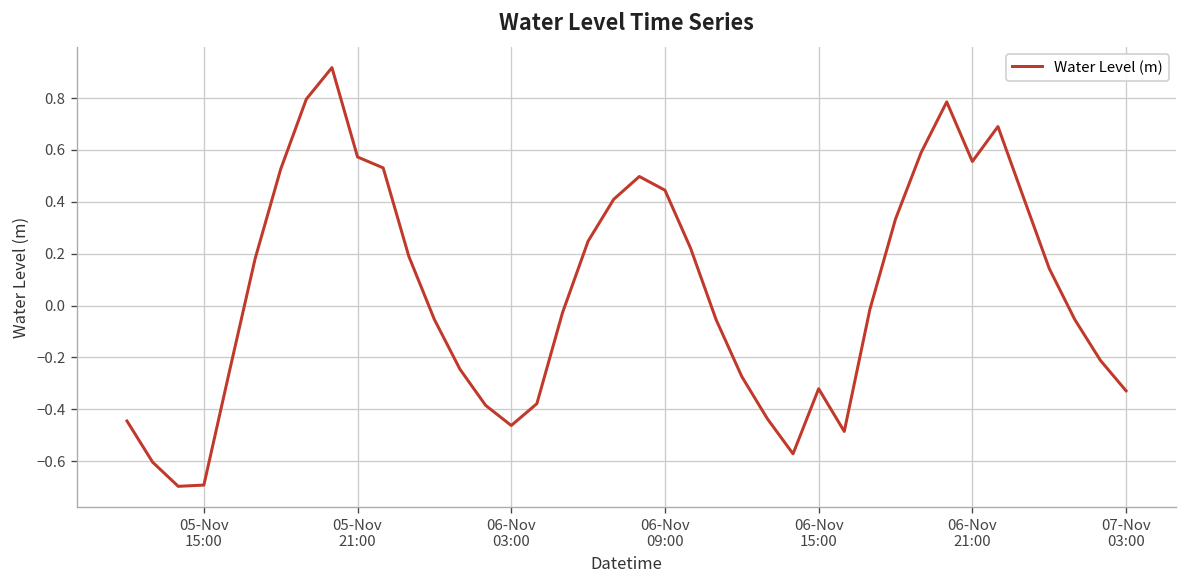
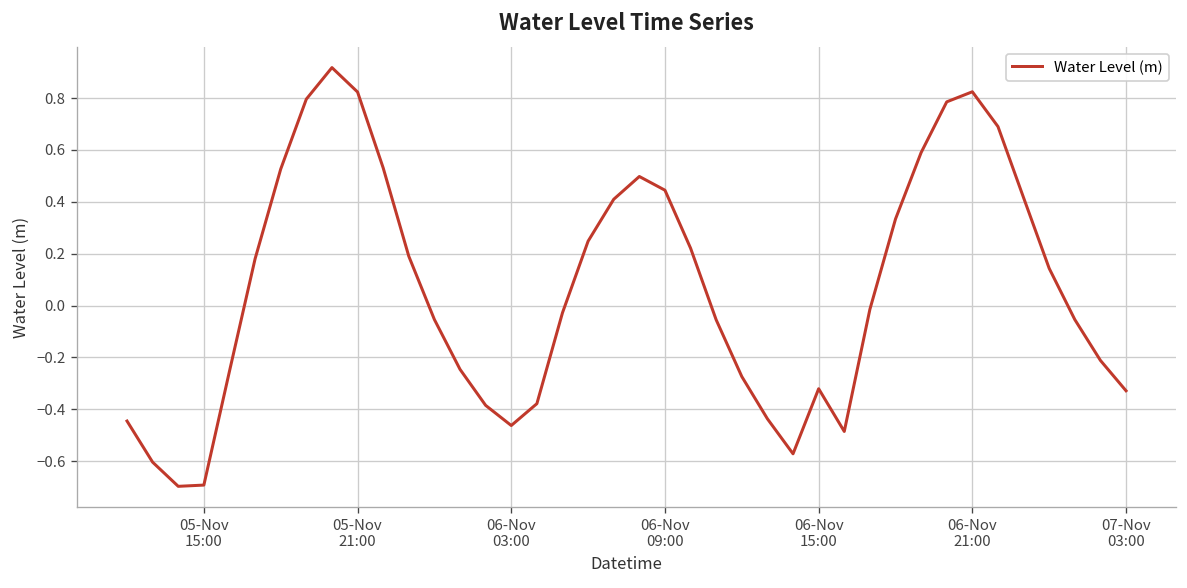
05-Nov 21:00: 0.57 -> 0.82
06-Nov 21:00: 0.56 -> 0.82
